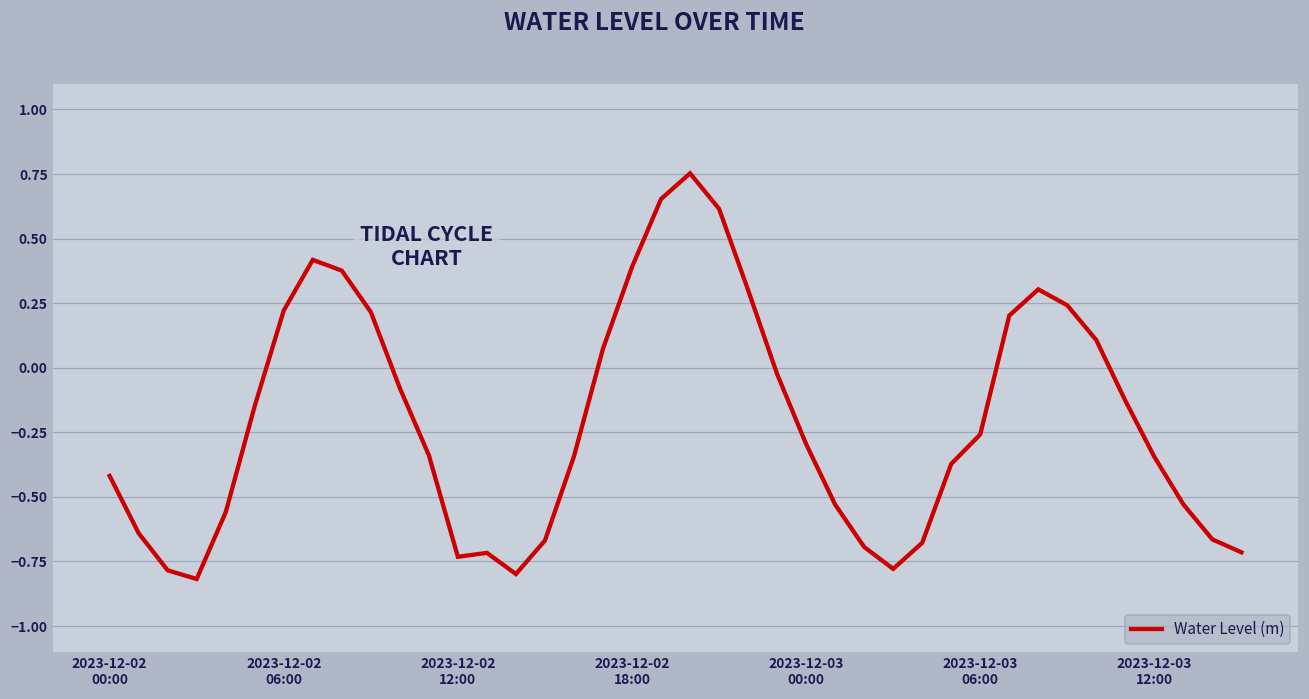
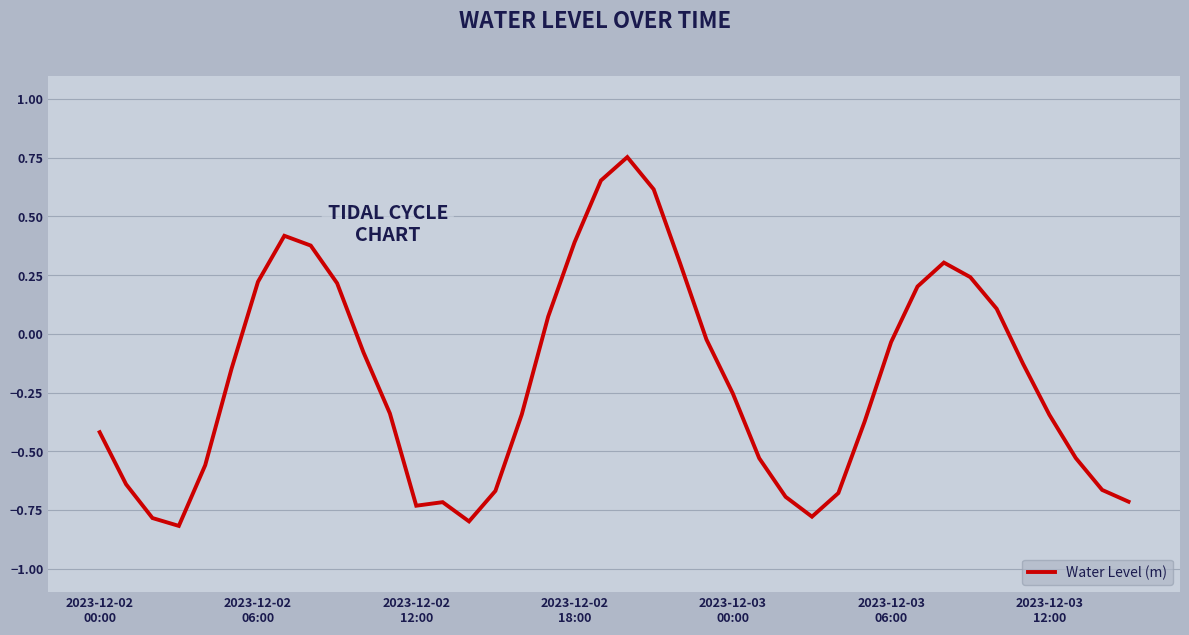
2023-12-03 00:00: -0.30 -> -0.25
2023-12-03 06:00: -0.26 -> -0.04
